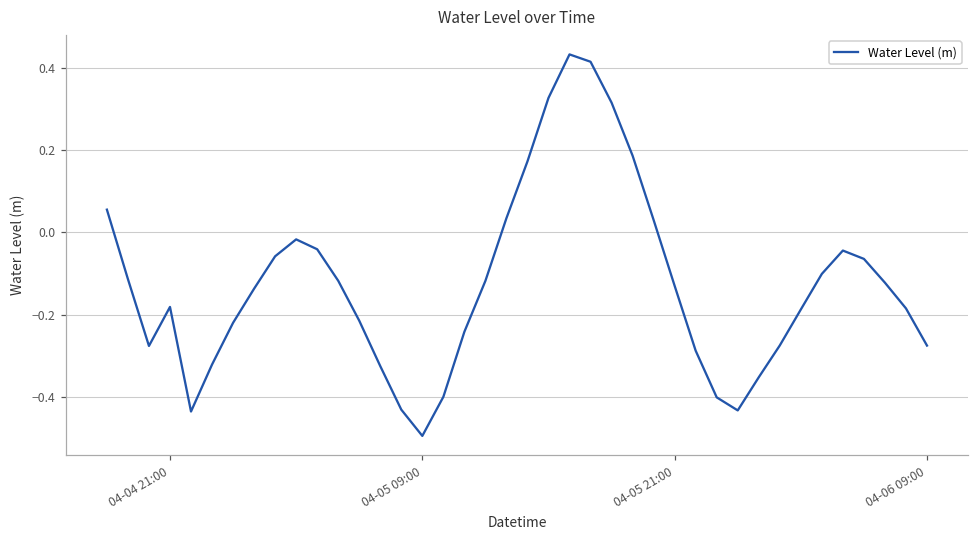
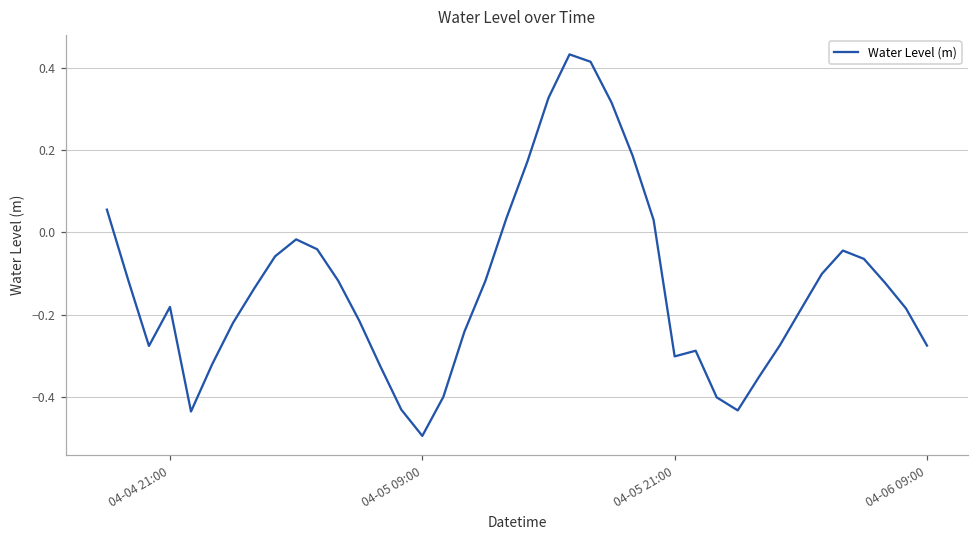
04-05 21:00: -0.13 -> -0.30
